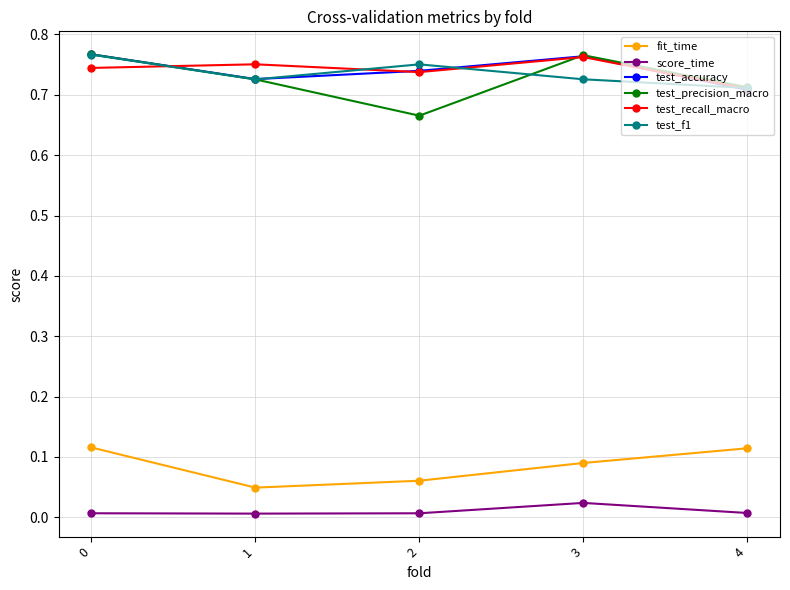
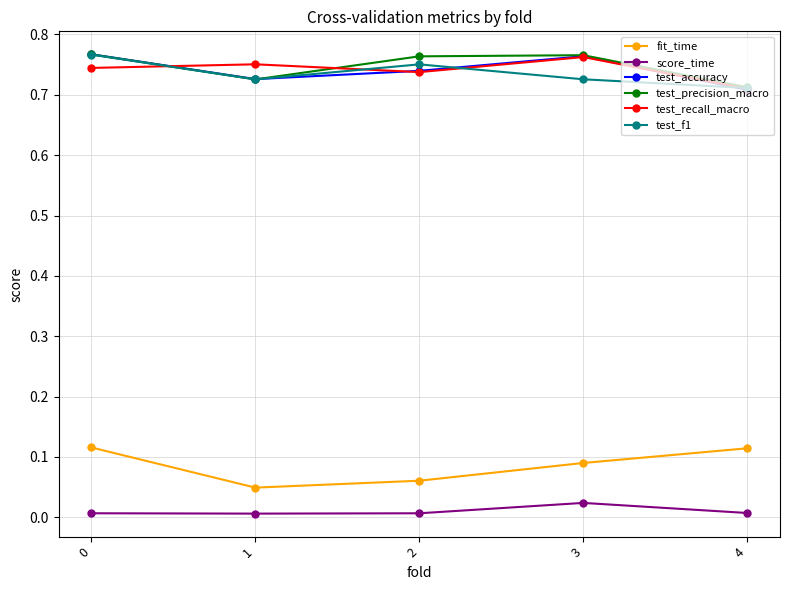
test_precision_macro, 2: 0.67 -> 0.76
